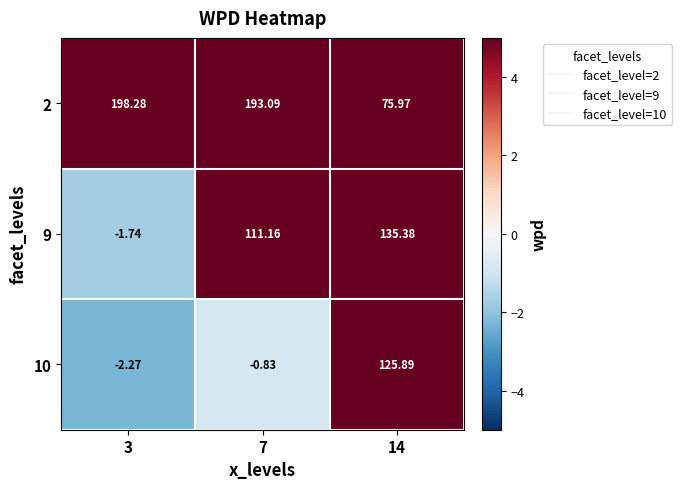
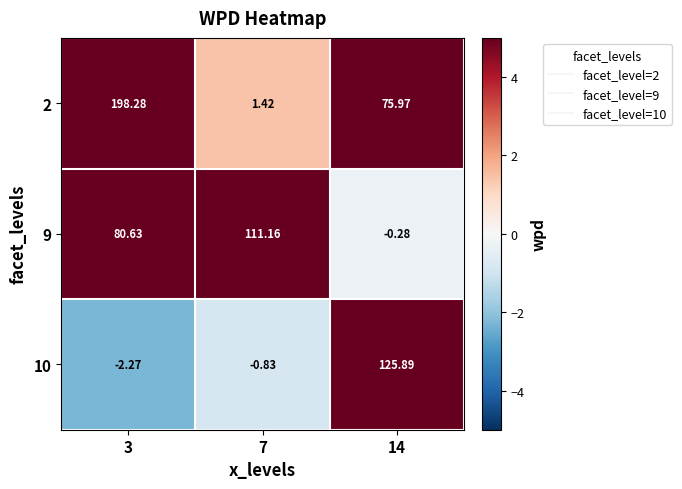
2, 7: 193.09 -> 1.42
9, 3: -1.74 -> 80.63
9, 14: 135.38 -> -0.28
